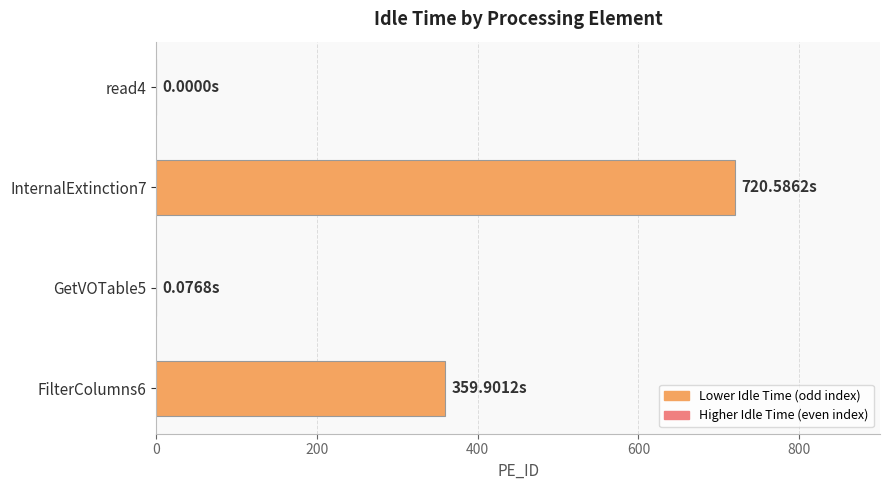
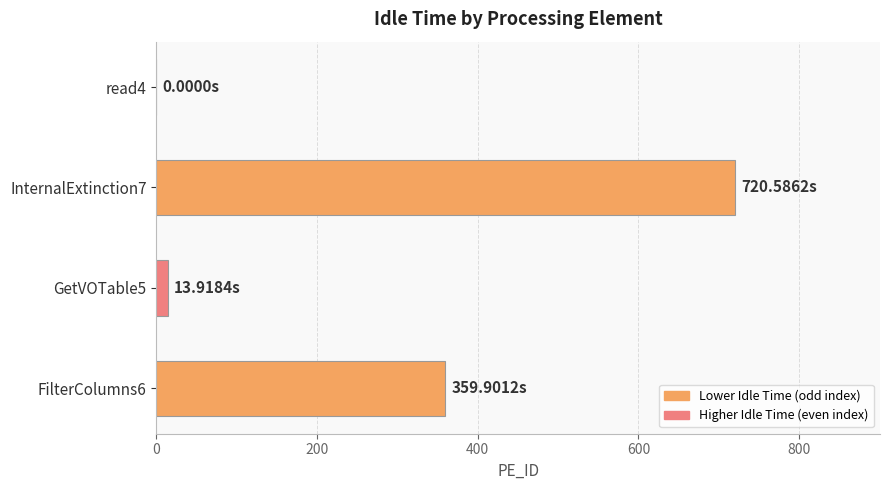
GetVOTable5: 0.0768s -> 13.9184s
